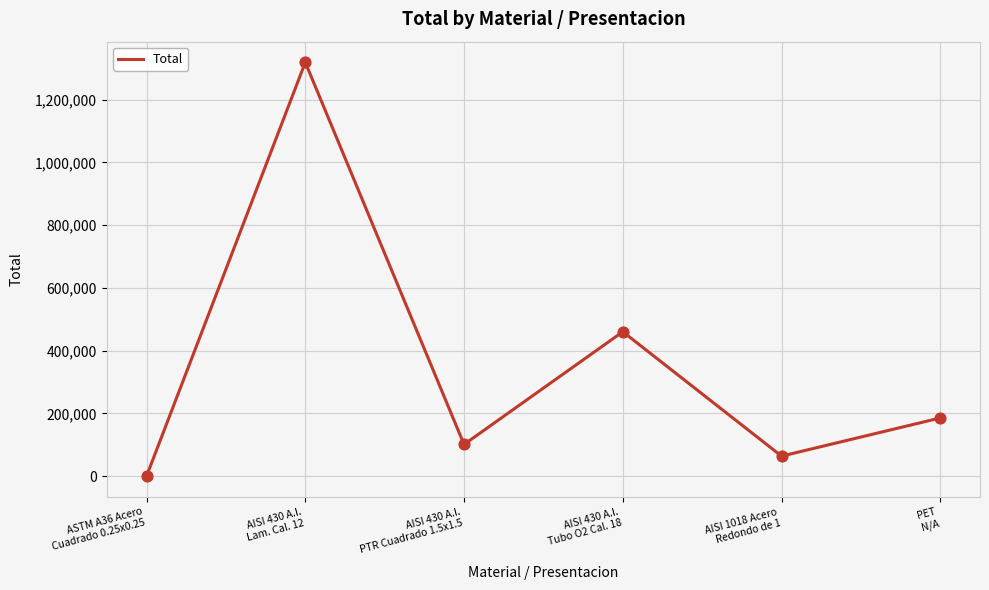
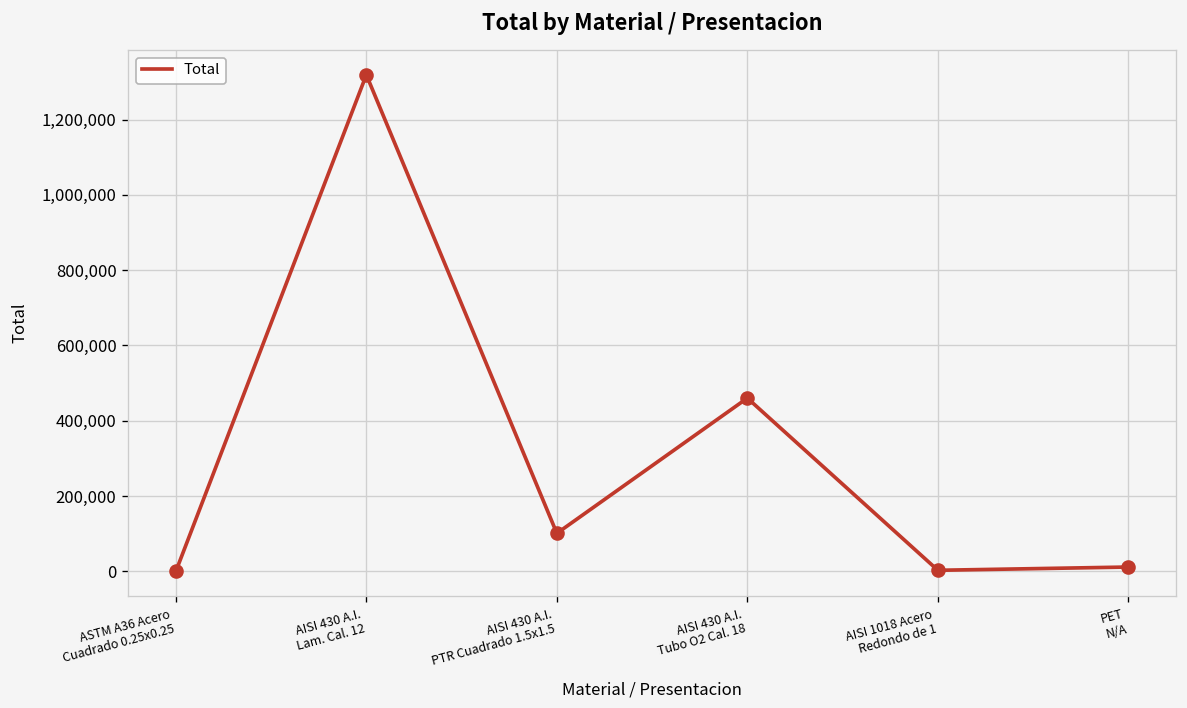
AISI 1018 Acero Redondo de 1: 60,000 -> 0
PET N/A: 190,000 -> 10,000
